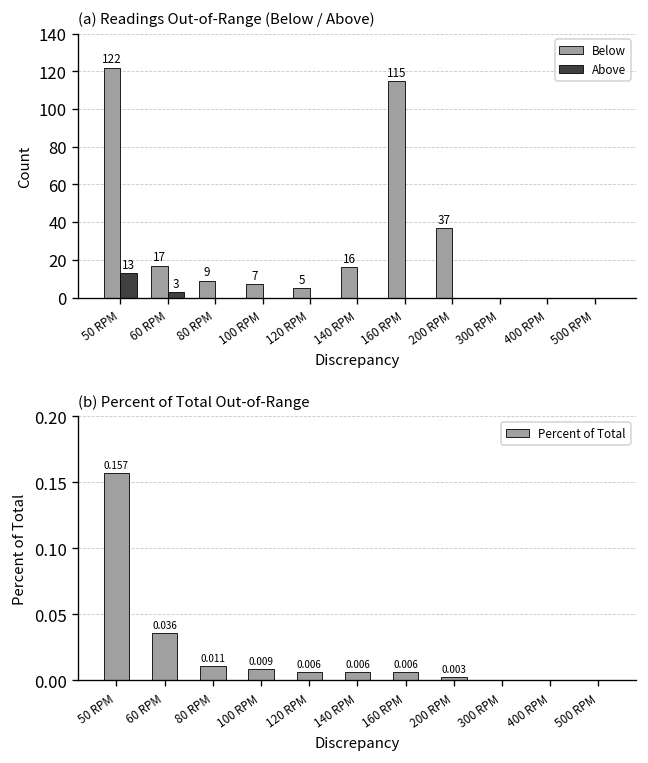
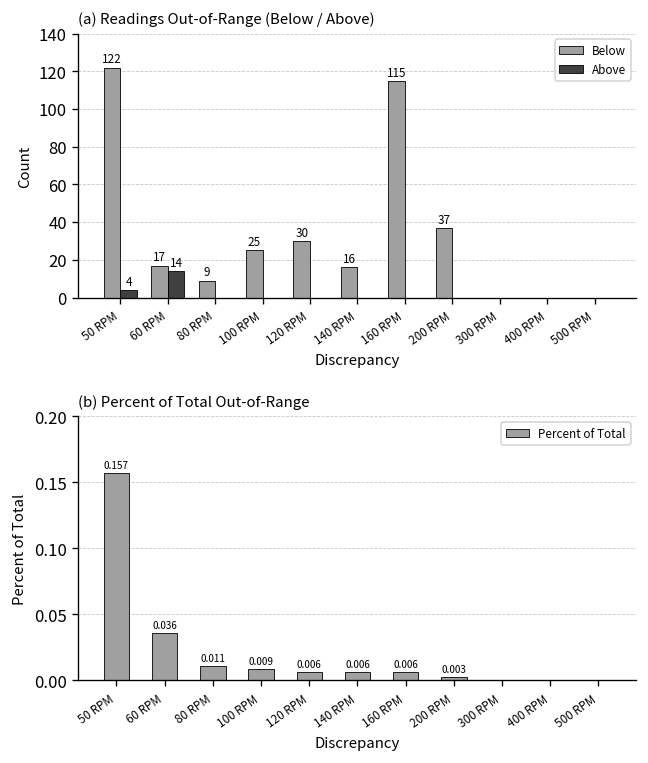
(a) Readings Out-of-Range (Below / Above), Above, 50 RPM: 13 -> 4
(a) Readings Out-of-Range (Below / Above), Above, 60 RPM: 3 -> 14
(a) Readings Out-of-Range (Below / Above), Below, 100 RPM: 7 -> 25
(a) Readings Out-of-Range (Below / Above), Below, 120 RPM: 5 -> 30
